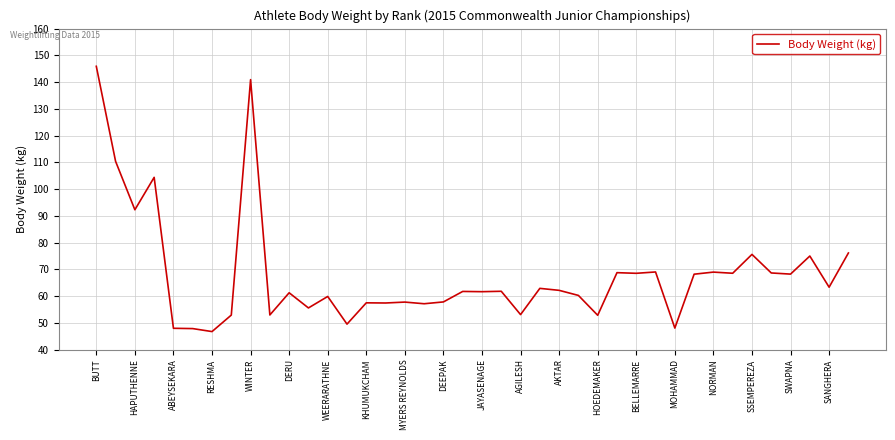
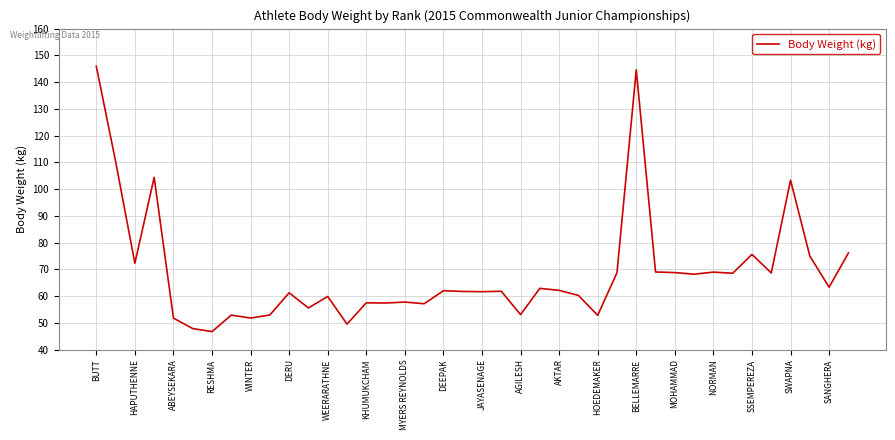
HAPUTHENNE: 92 -> 72
ABEYSEKARA: 48 -> 52
WINTER: 141 -> 52
DEEPAK: 58 -> 62
BELLEMARRE: 69 -> 145
MOHAMMAD: 48 -> 69
SWAPNA: 68 -> 103
